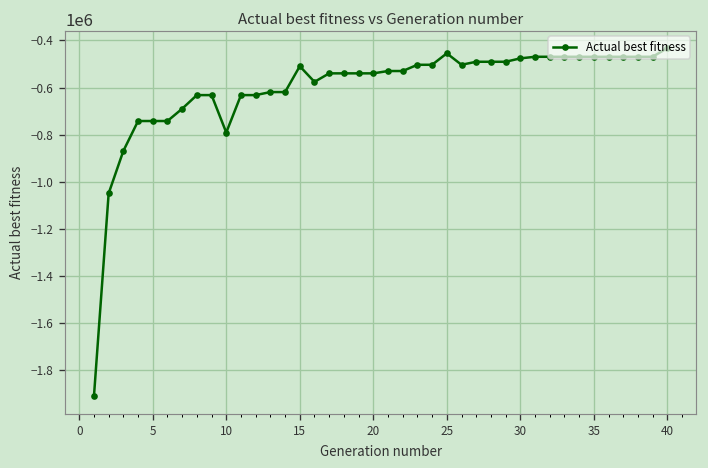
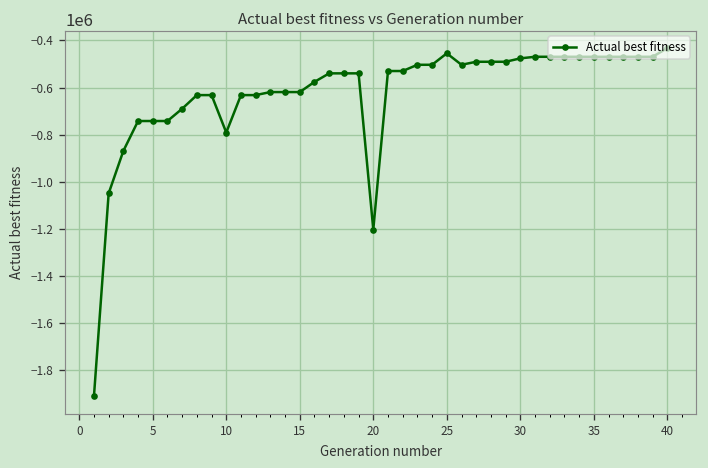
15: -510000 -> -620000
20: -540000 -> -1200000
